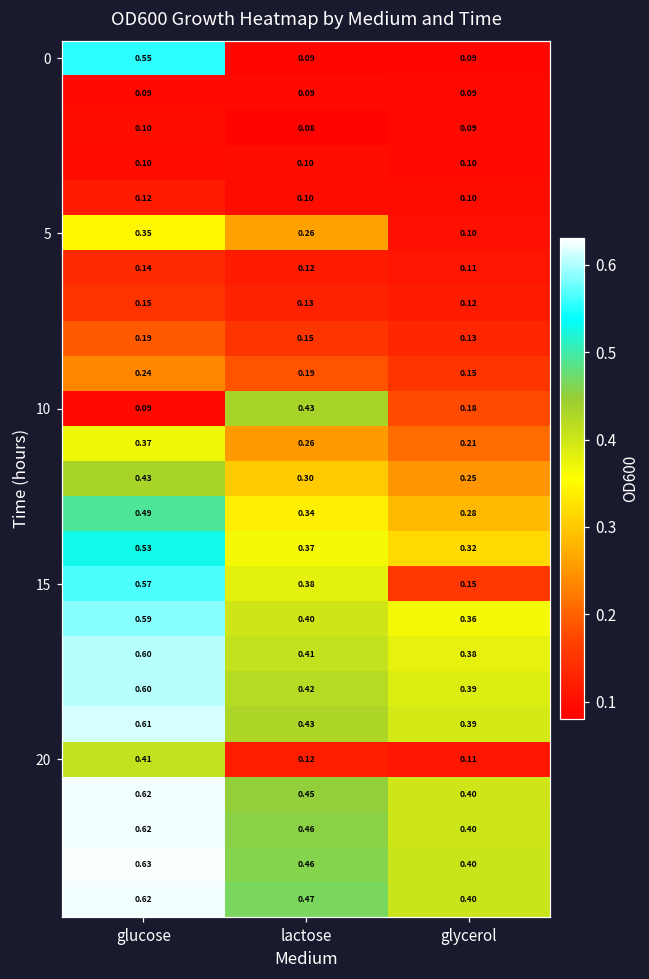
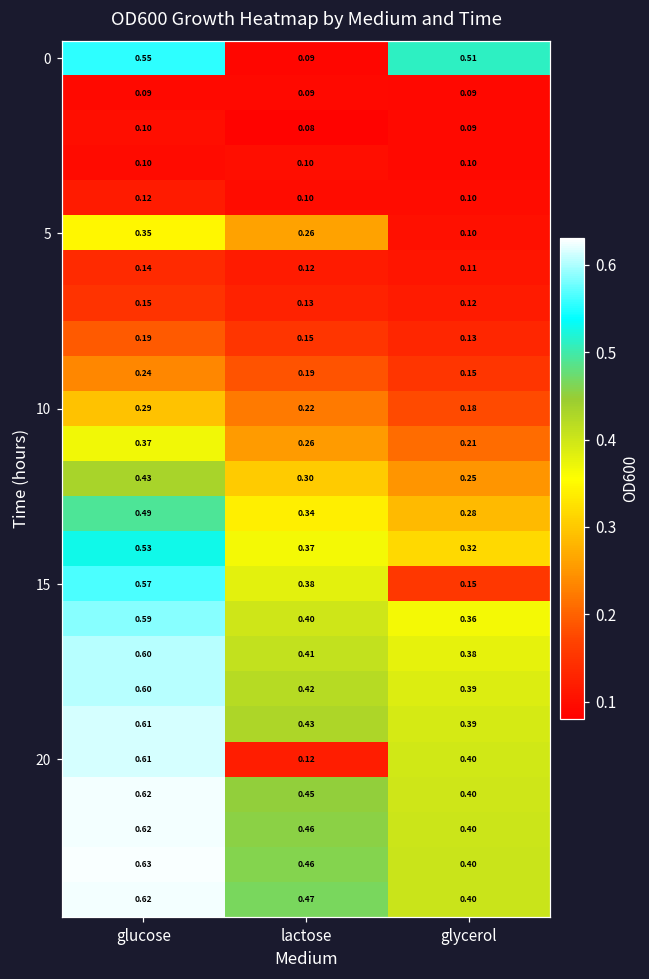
0, glycerol: 0.09 -> 0.51
10, glucose: 0.09 -> 0.29
10, lactose: 0.43 -> 0.22
20, glucose: 0.41 -> 0.61
20, glycerol: 0.11 -> 0.40
